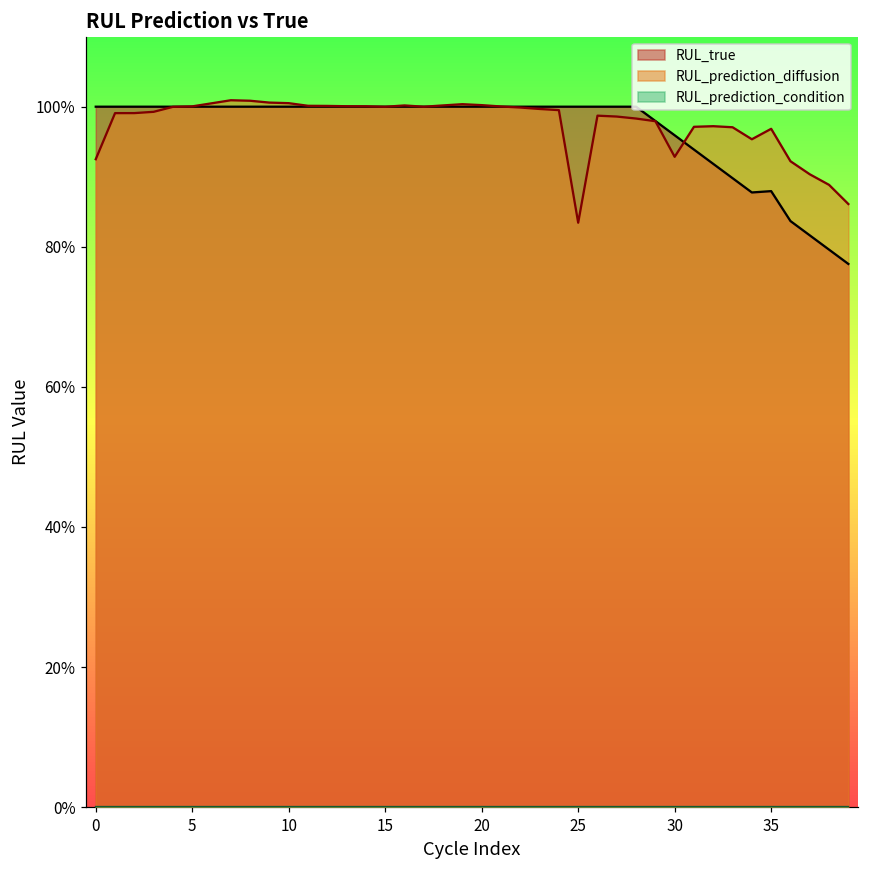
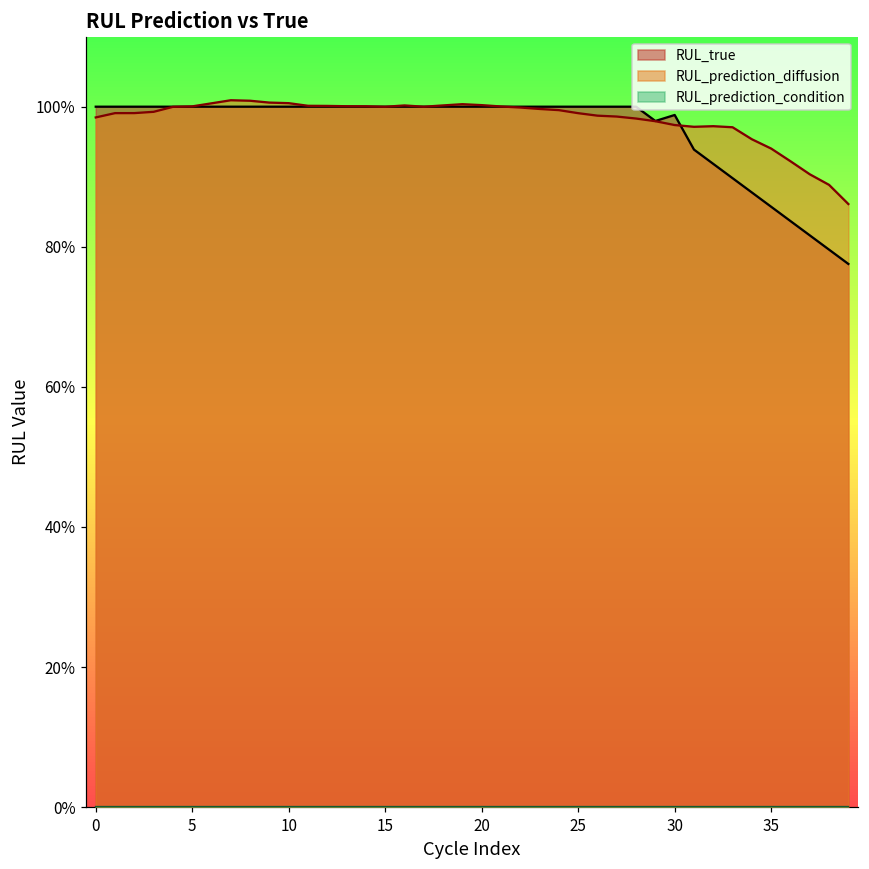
RUL_prediction_diffusion, 0: 93% -> 98%
RUL_prediction_diffusion, 25: 83% -> 99%
RUL_true, 30: 96% -> 99%
RUL_prediction_diffusion, 30: 93% -> 97%
RUL_true, 35: 88% -> 86%
RUL_prediction_diffusion, 35: 97% -> 94%
